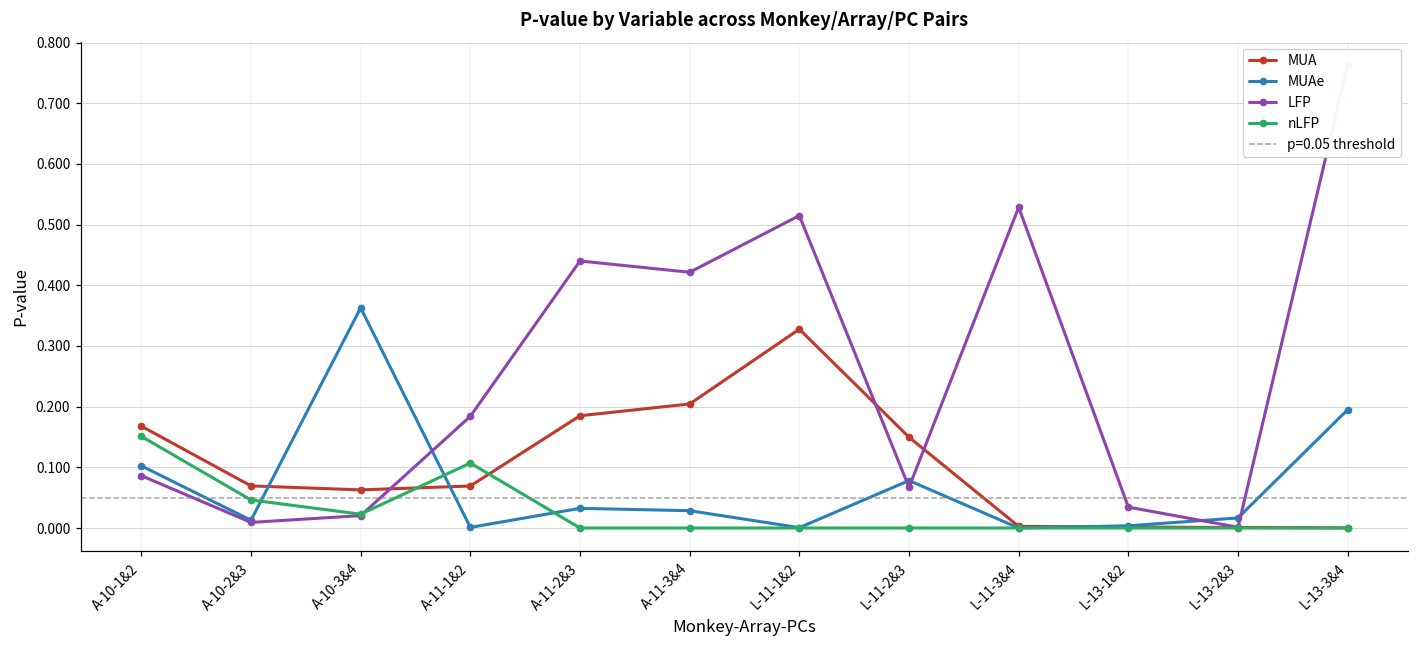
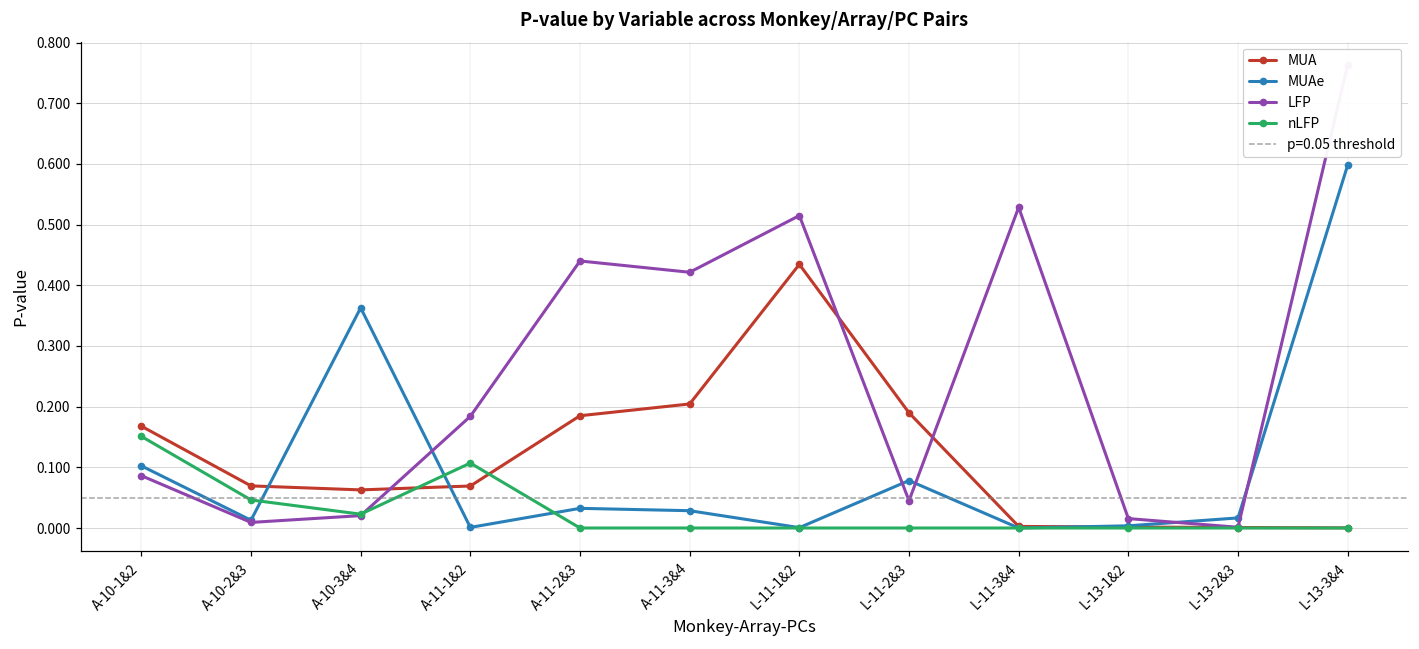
MUA, L-11-1&2: 0.33 -> 0.43
MUA, L-11-2&3: 0.15 -> 0.19
LFP, L-11-2&3: 0.07 -> 0.05
LFP, L-13-1&2: 0.03 -> 0.02
MUAe, L-13-3&4: 0.20 -> 0.60
